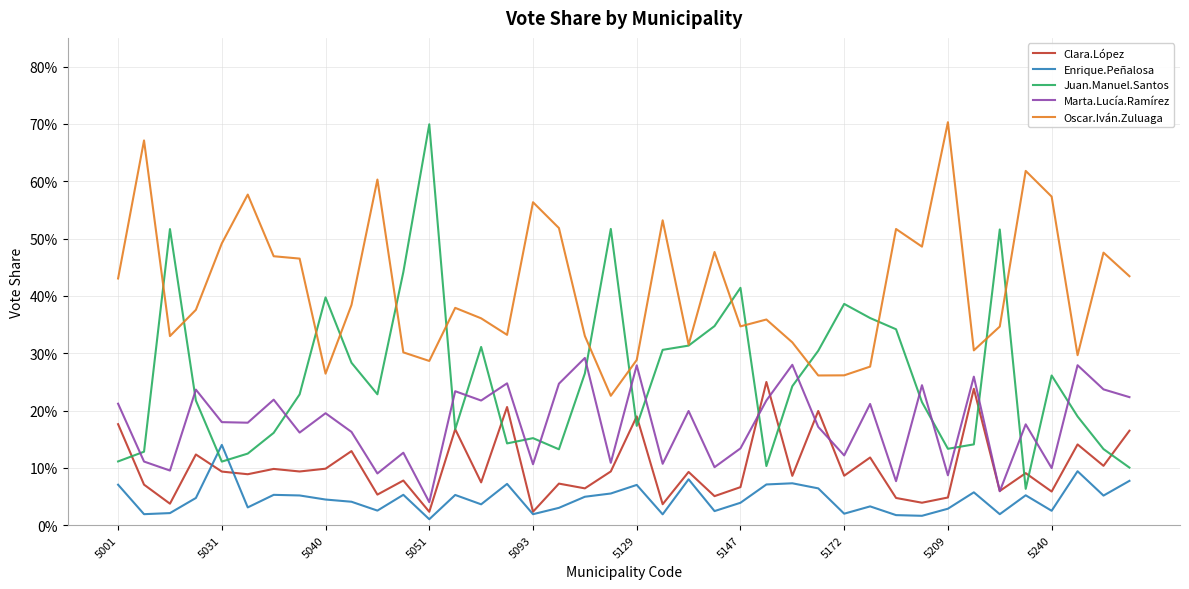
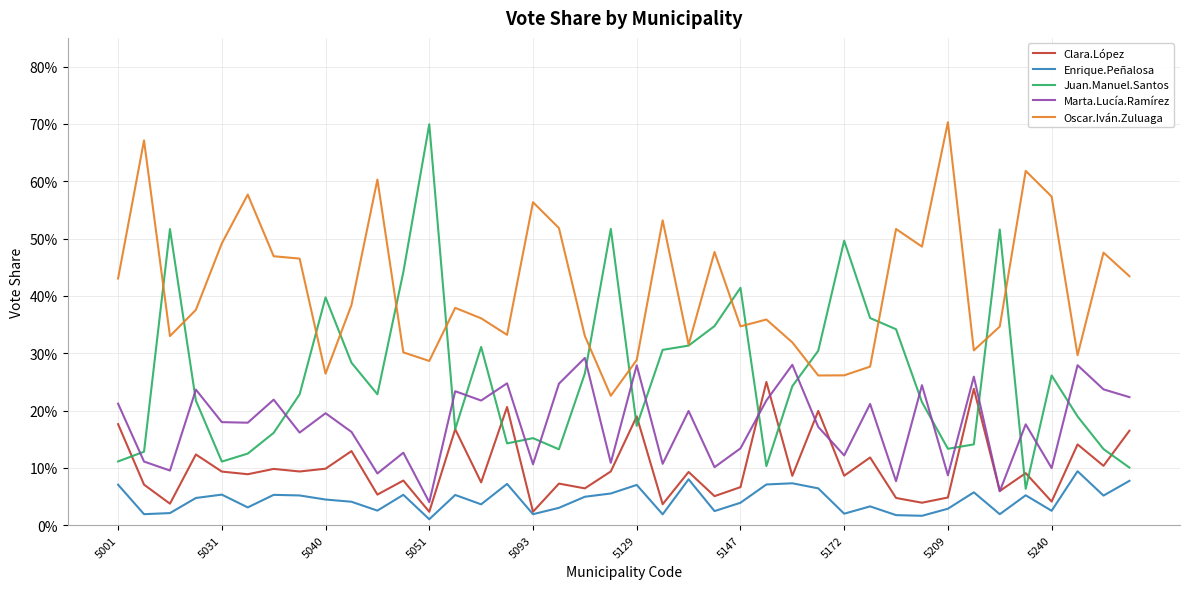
Enrique.Peñalosa, 5031: 14% -> 5%
Juan.Manuel.Santos, 5172: 39% -> 50%
Clara.López, 5240: 6% -> 4%
